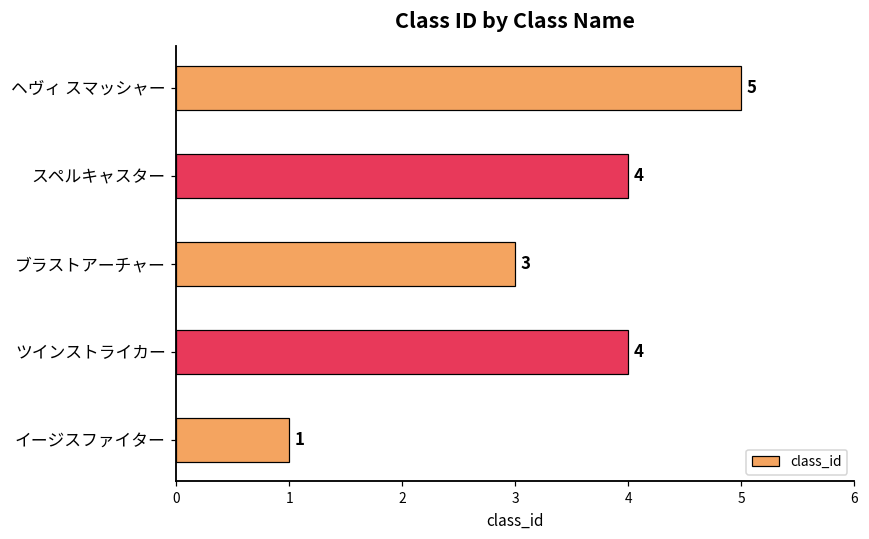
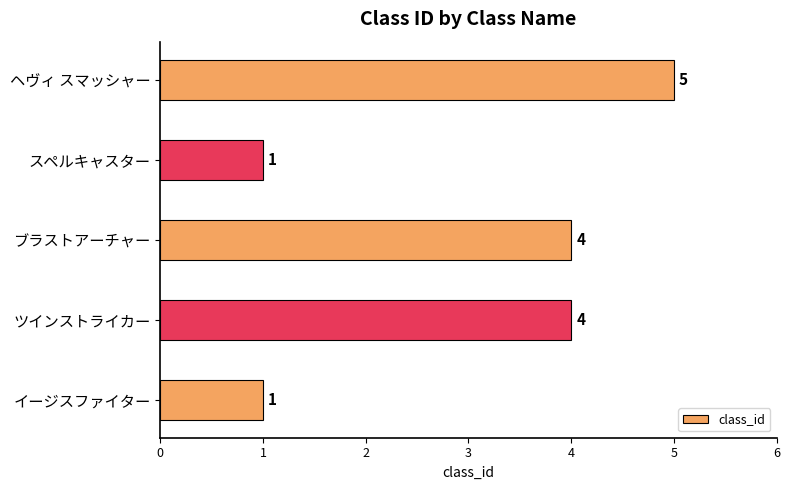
スペルキャスター: 4 -> 1
ブラストアーチャー: 3 -> 4
